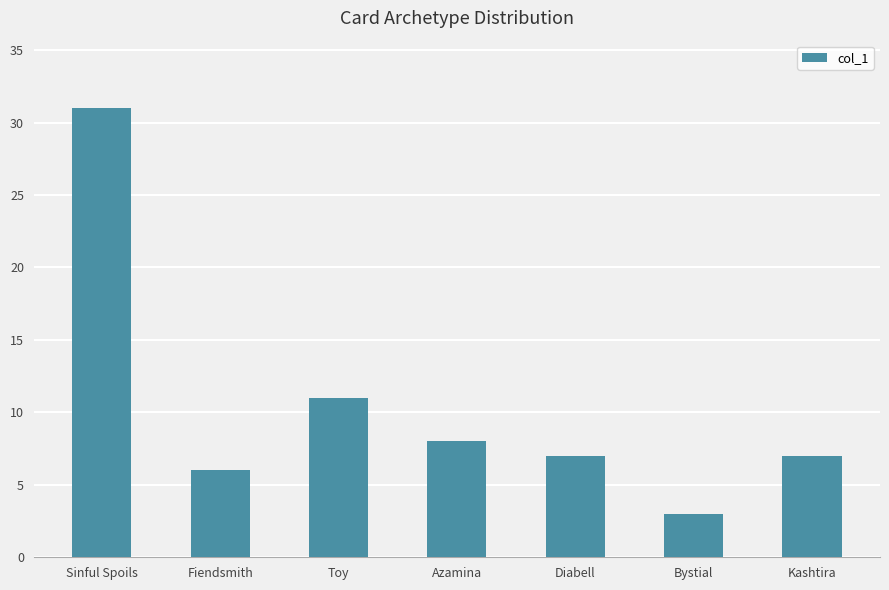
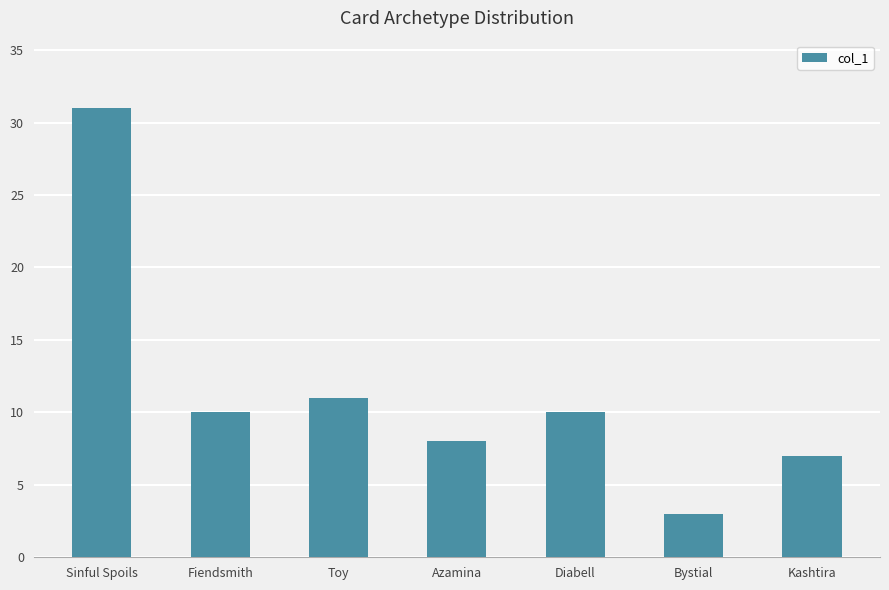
Fiendsmith: 6 -> 10
Diabell: 7 -> 10
